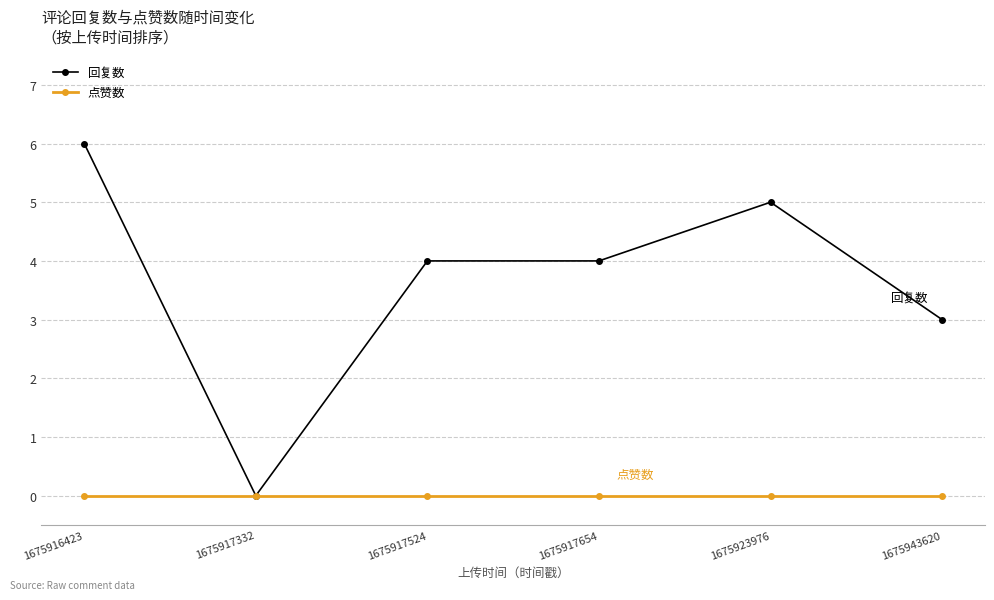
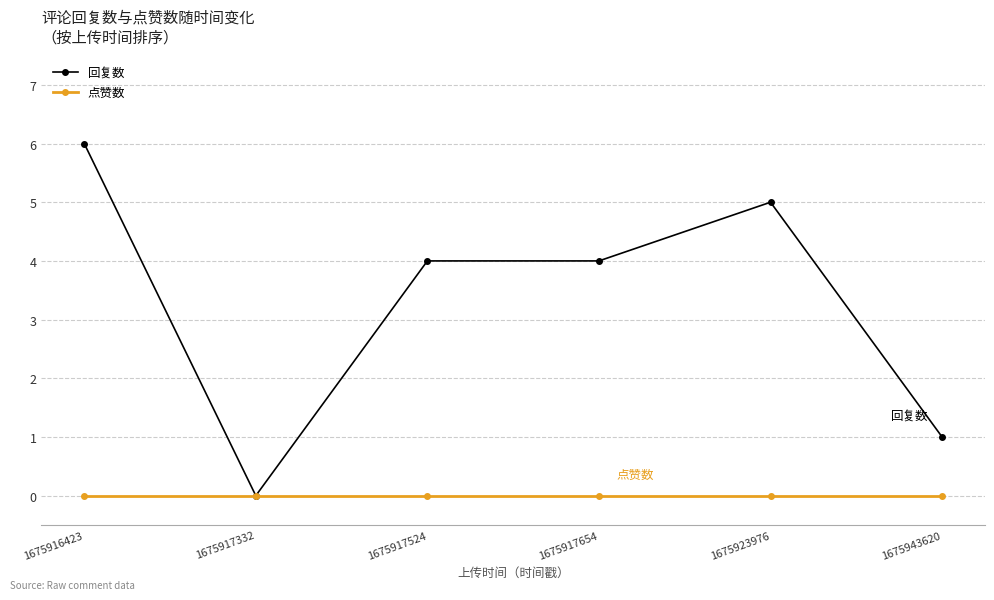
回复数, 1675943620: 3 -> 1
